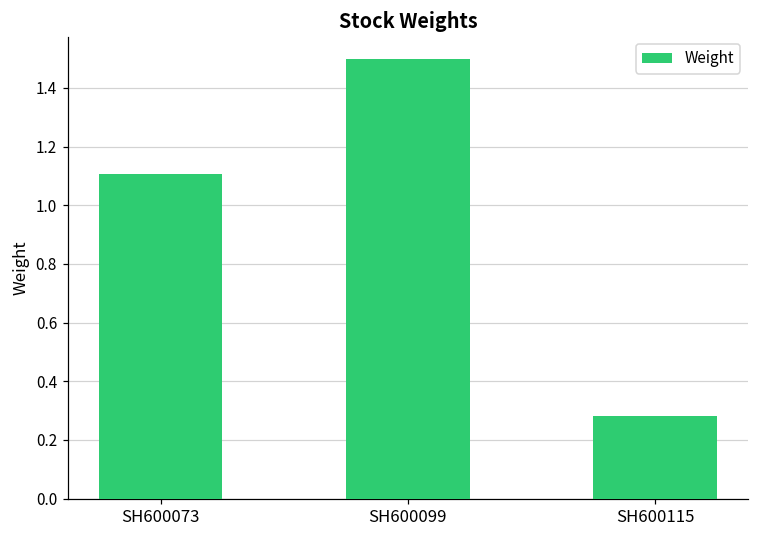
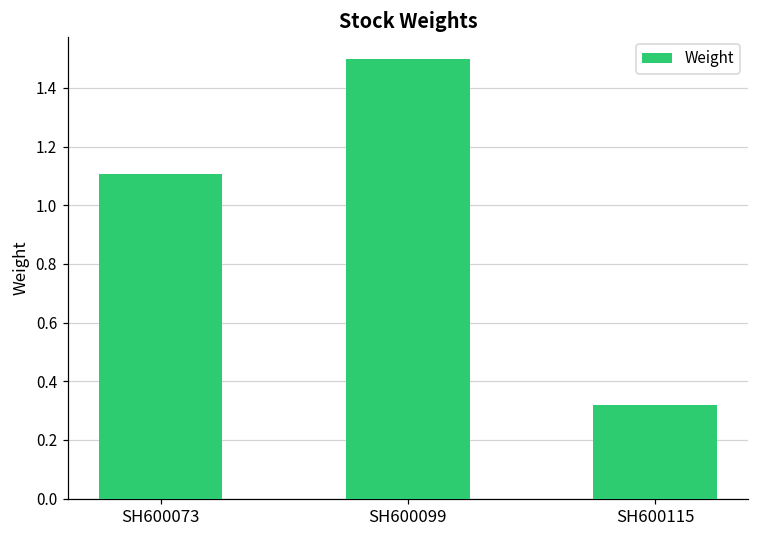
SH600115: 0.28 -> 0.32
